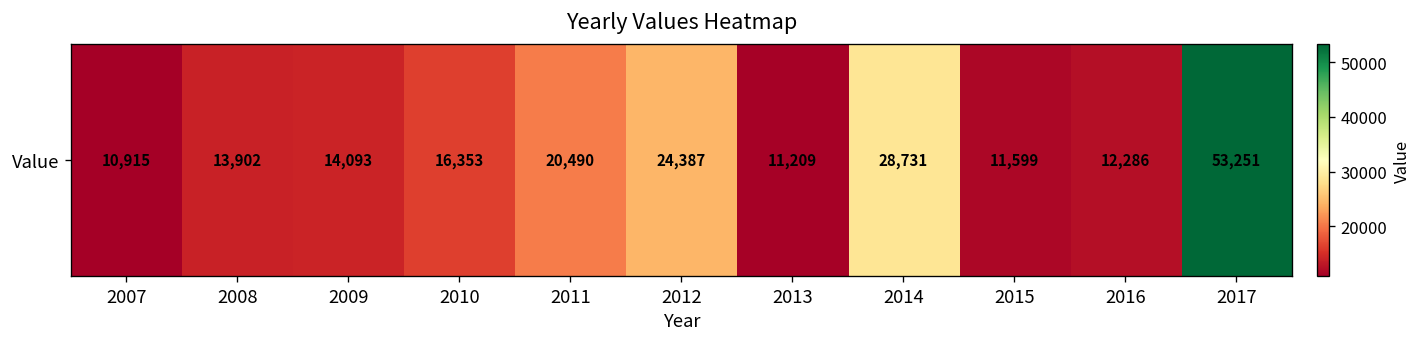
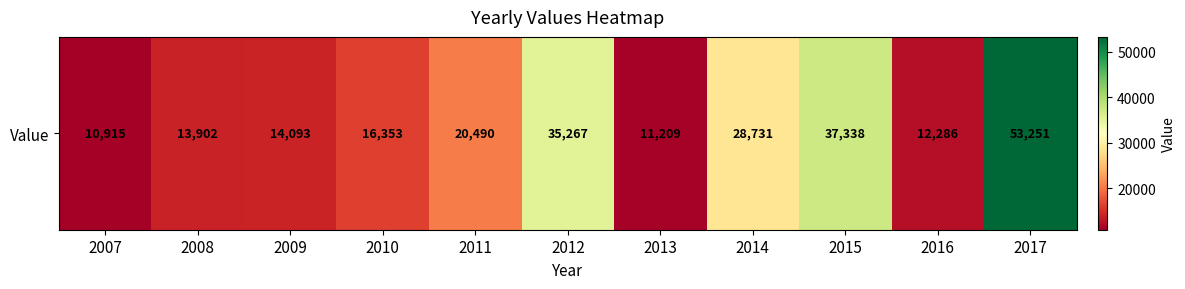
Value, 2012: 24,387 -> 35,267
Value, 2015: 11,599 -> 37,338
